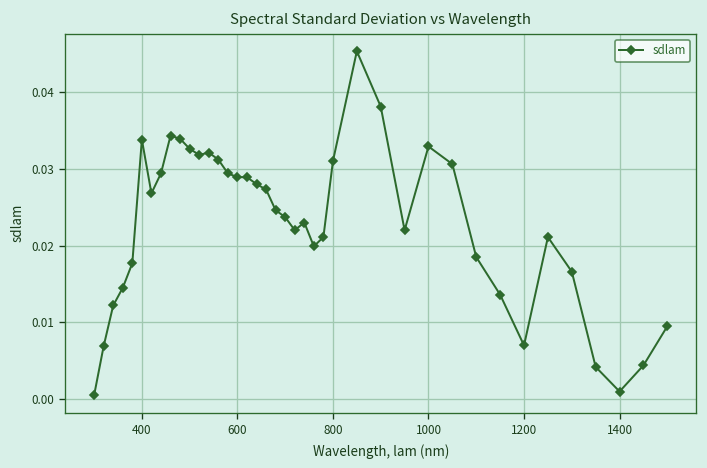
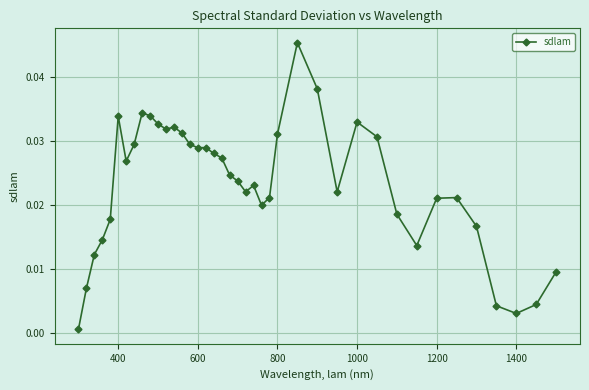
1200: 0.007 -> 0.021
1400: 0.001 -> 0.003
